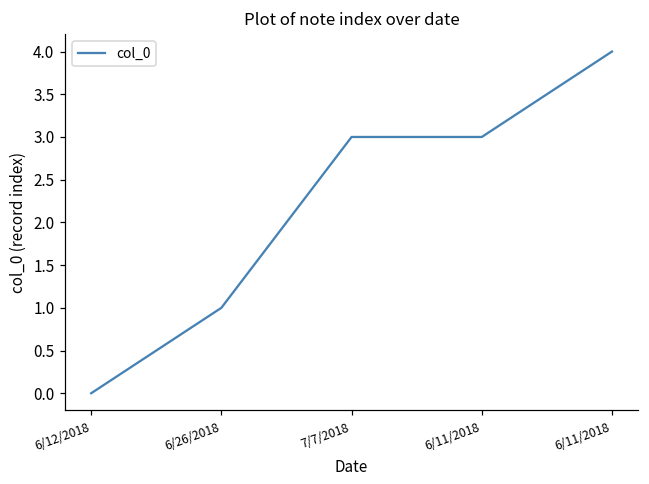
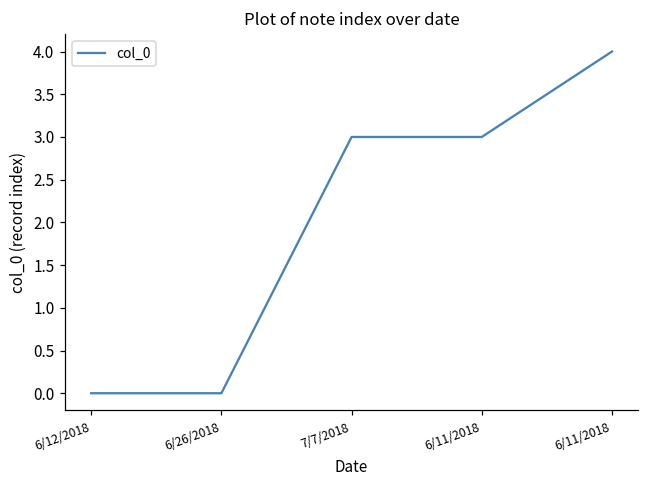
6/26/2018: 1 -> 0
